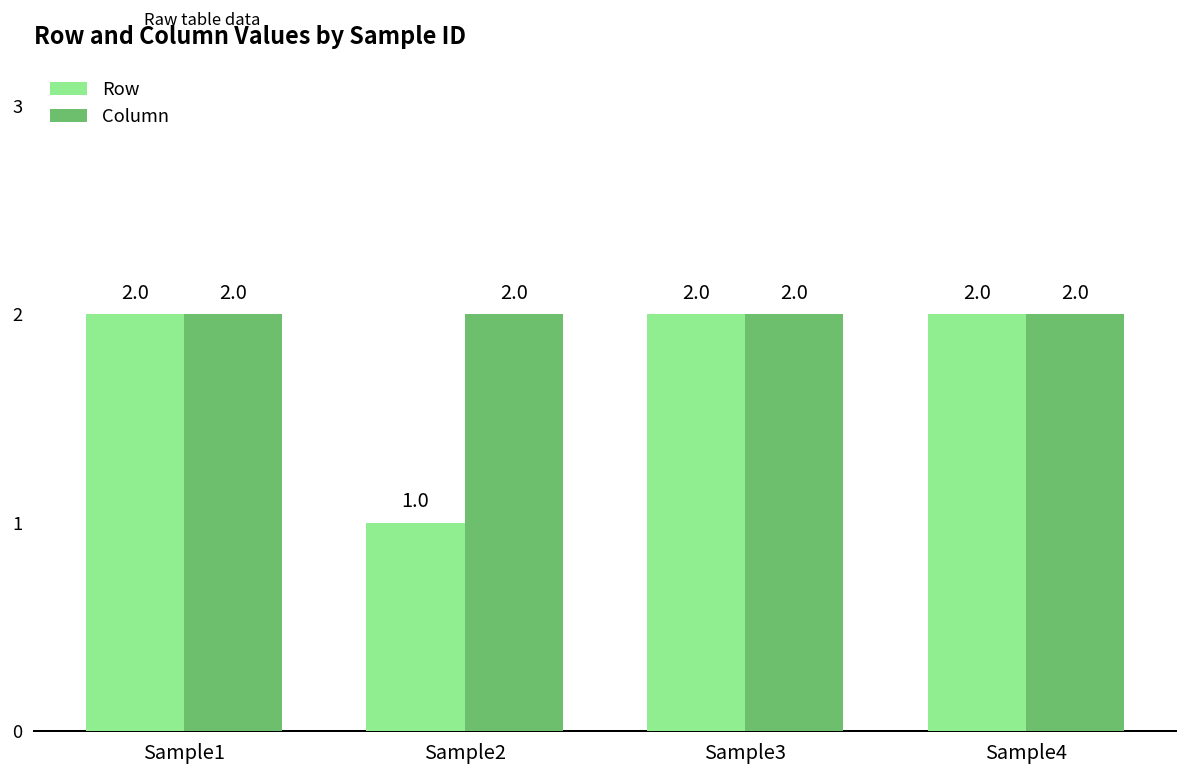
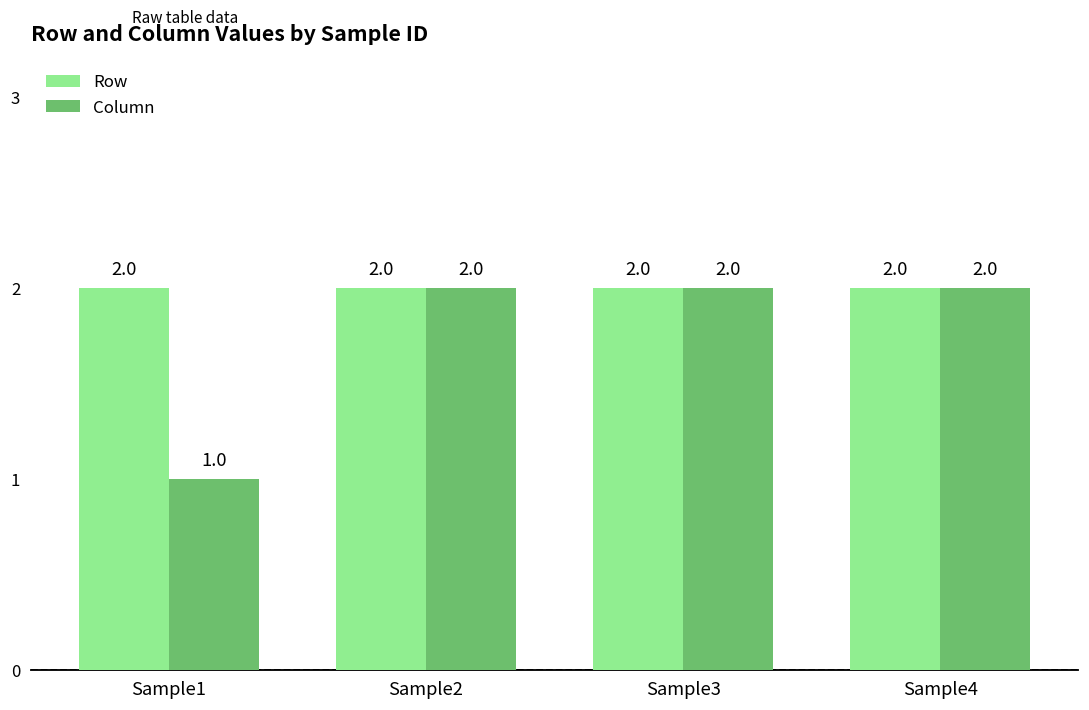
Column, Sample1: 2.0 -> 1.0
Row, Sample2: 1.0 -> 2.0
